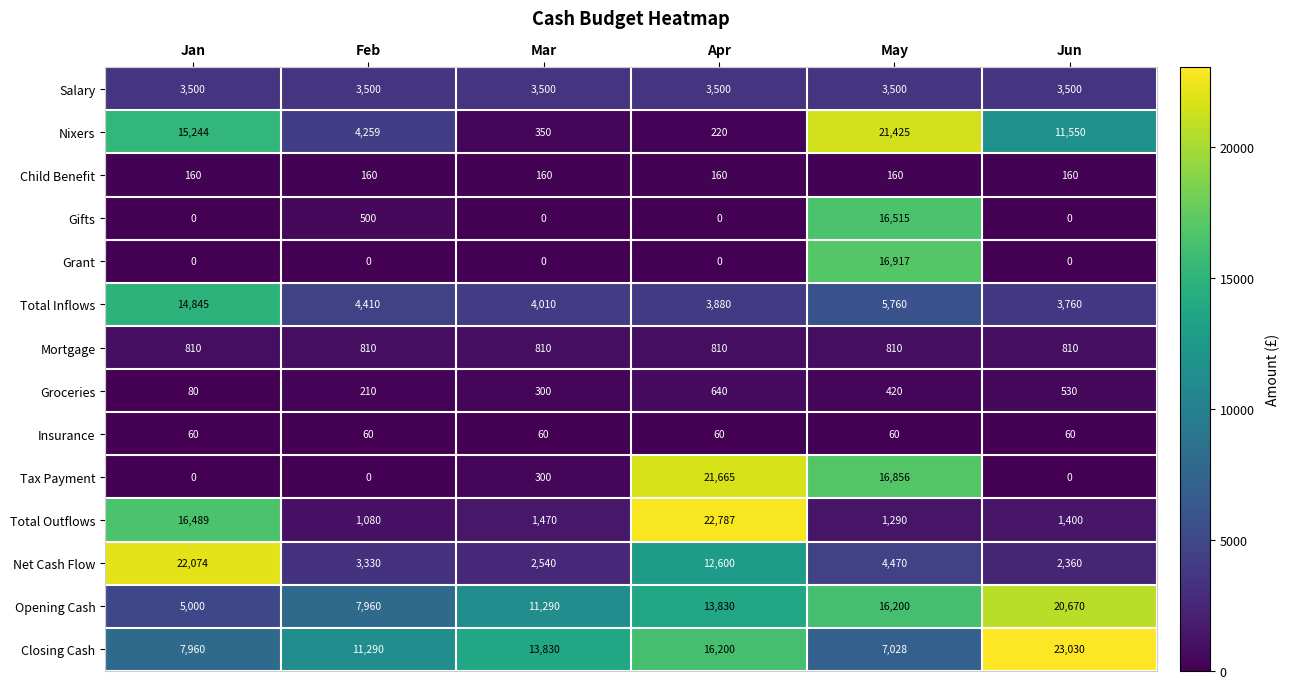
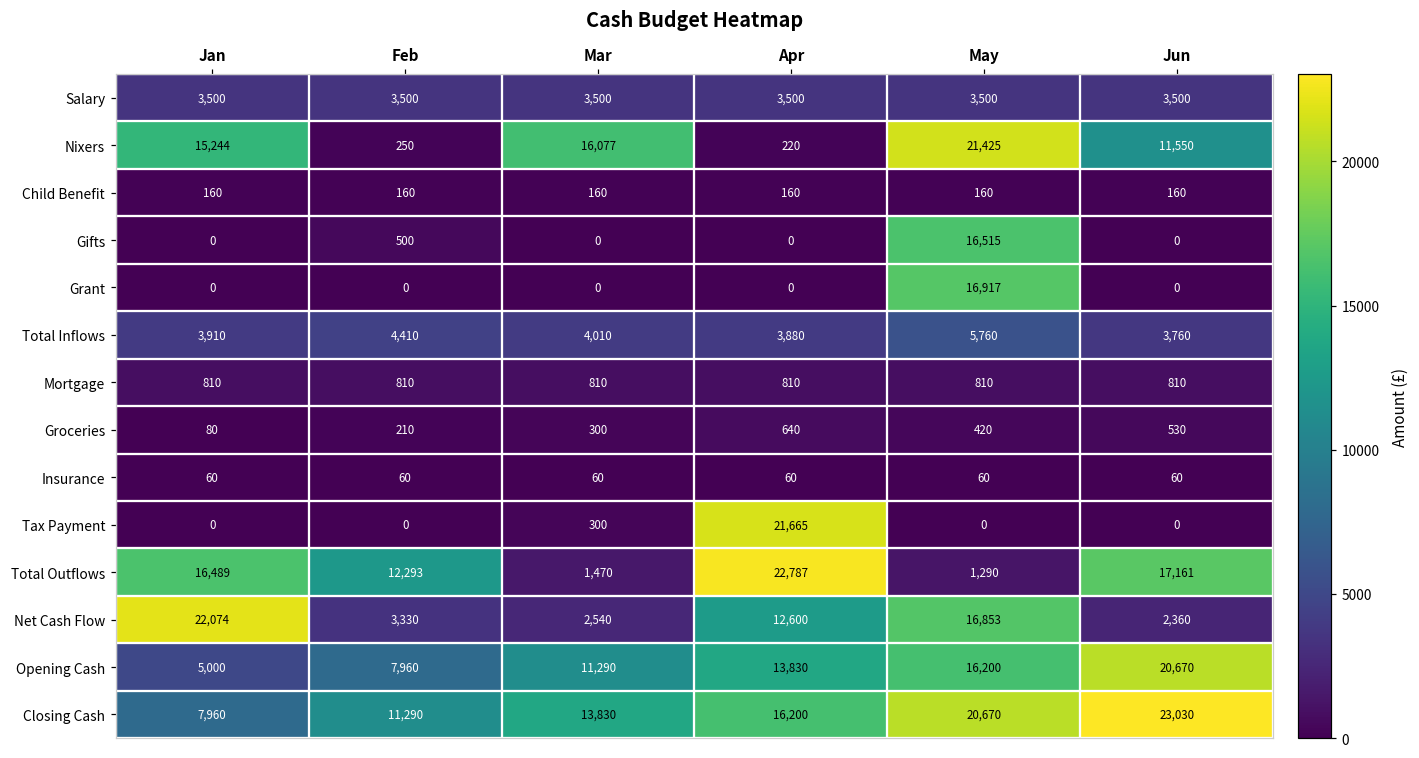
Nixers, Feb: 4,259 -> 250
Nixers, Mar: 350 -> 16,077
Total Inflows, Jan: 14,845 -> 3,910
Tax Payment, May: 16,856 -> 0
Total Outflows, Feb: 1,080 -> 12,293
Total Outflows, Jun: 1,400 -> 17,161
Net Cash Flow, May: 4,470 -> 16,853
Closing Cash, May: 7,028 -> 20,670
